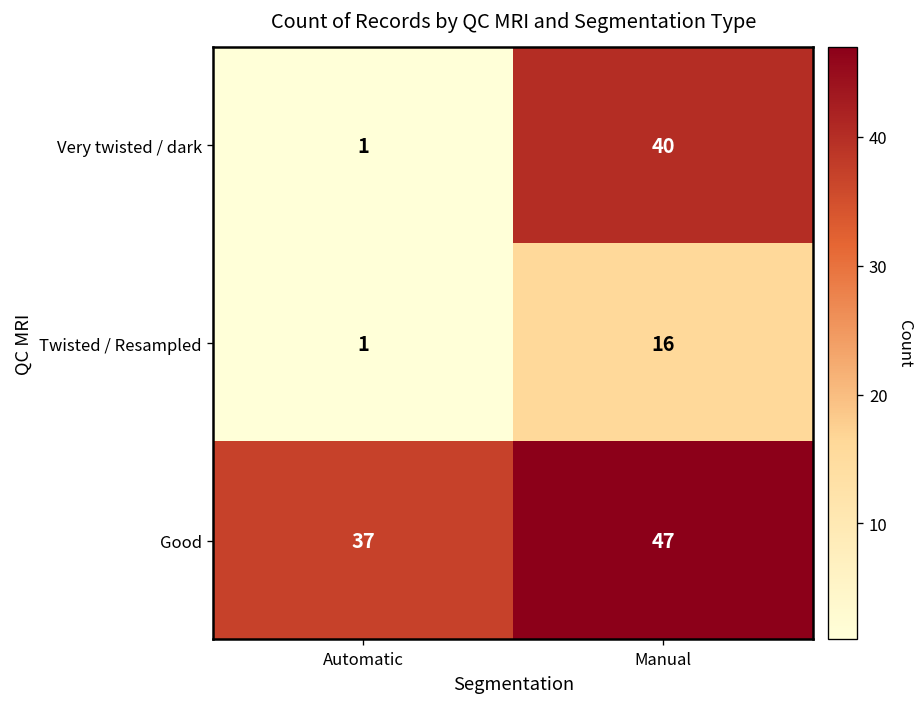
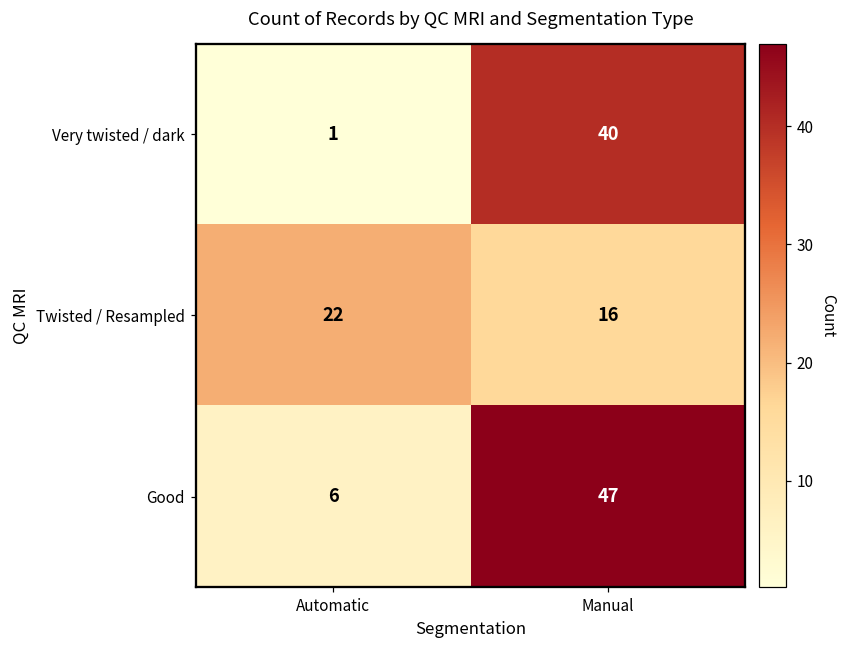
Twisted / Resampled, Automatic: 1 -> 22
Good, Automatic: 37 -> 6
